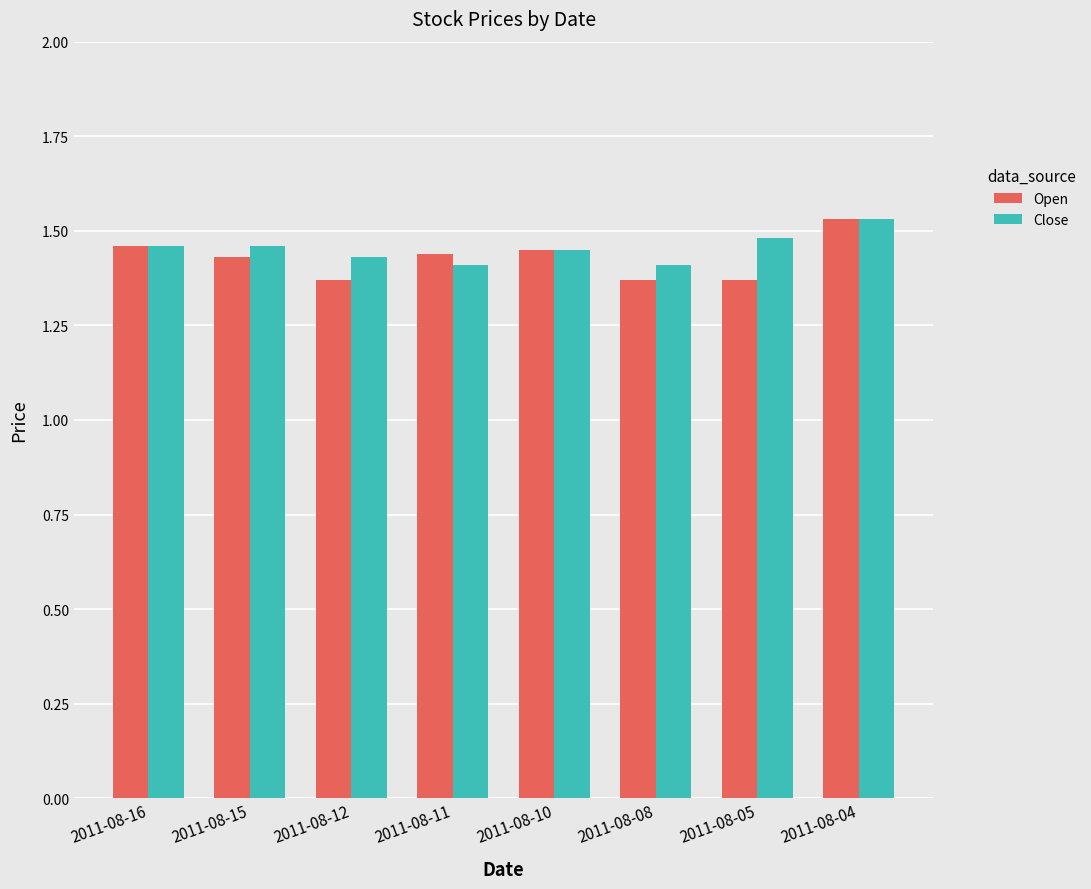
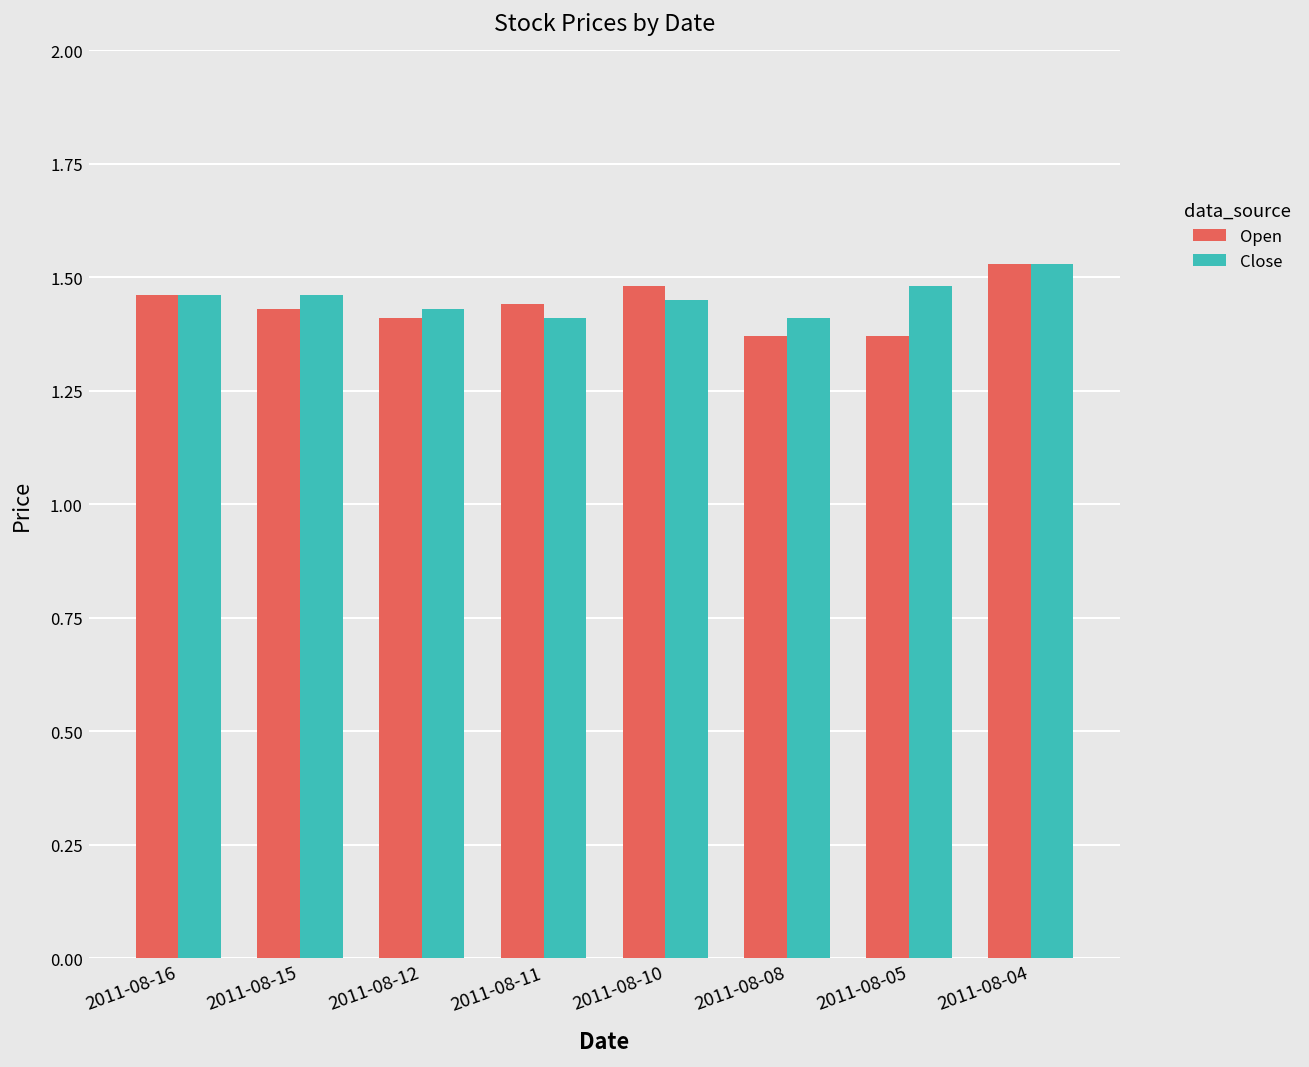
Open, 2011-08-12: 1.37 -> 1.41
Open, 2011-08-10: 1.45 -> 1.48
